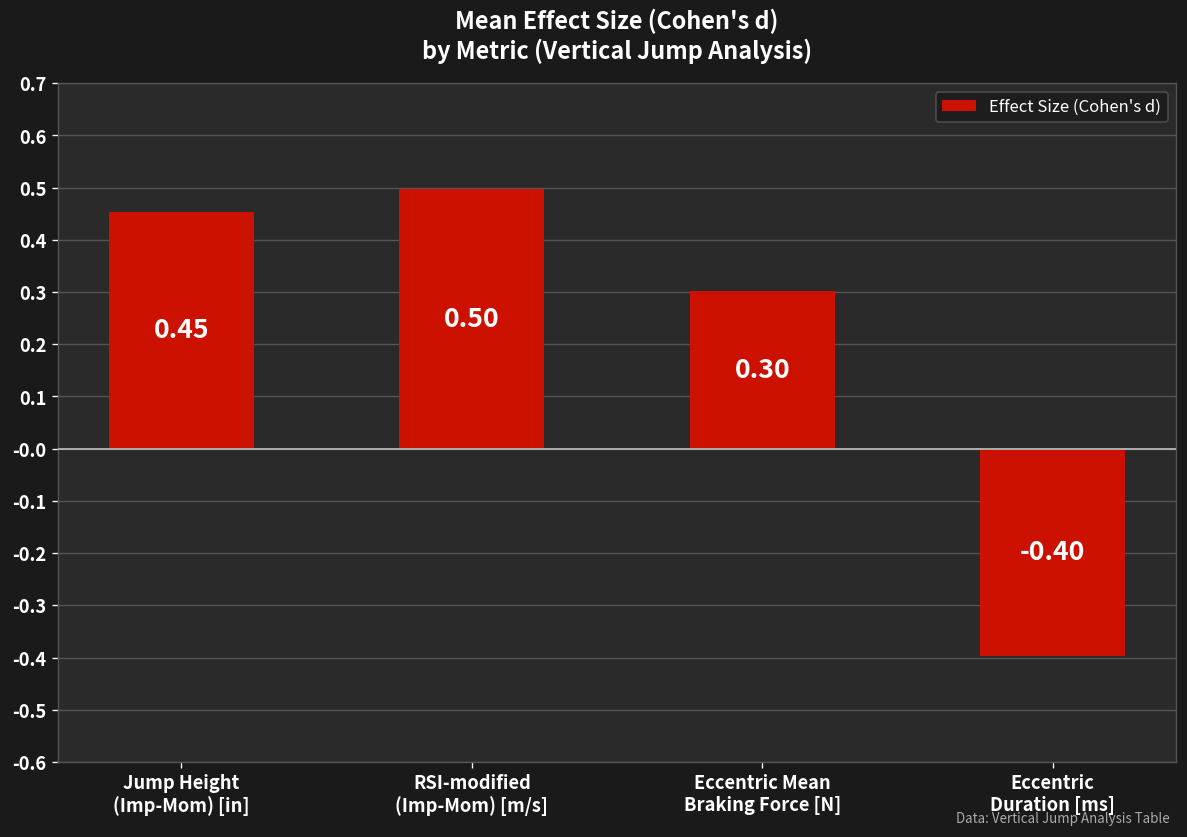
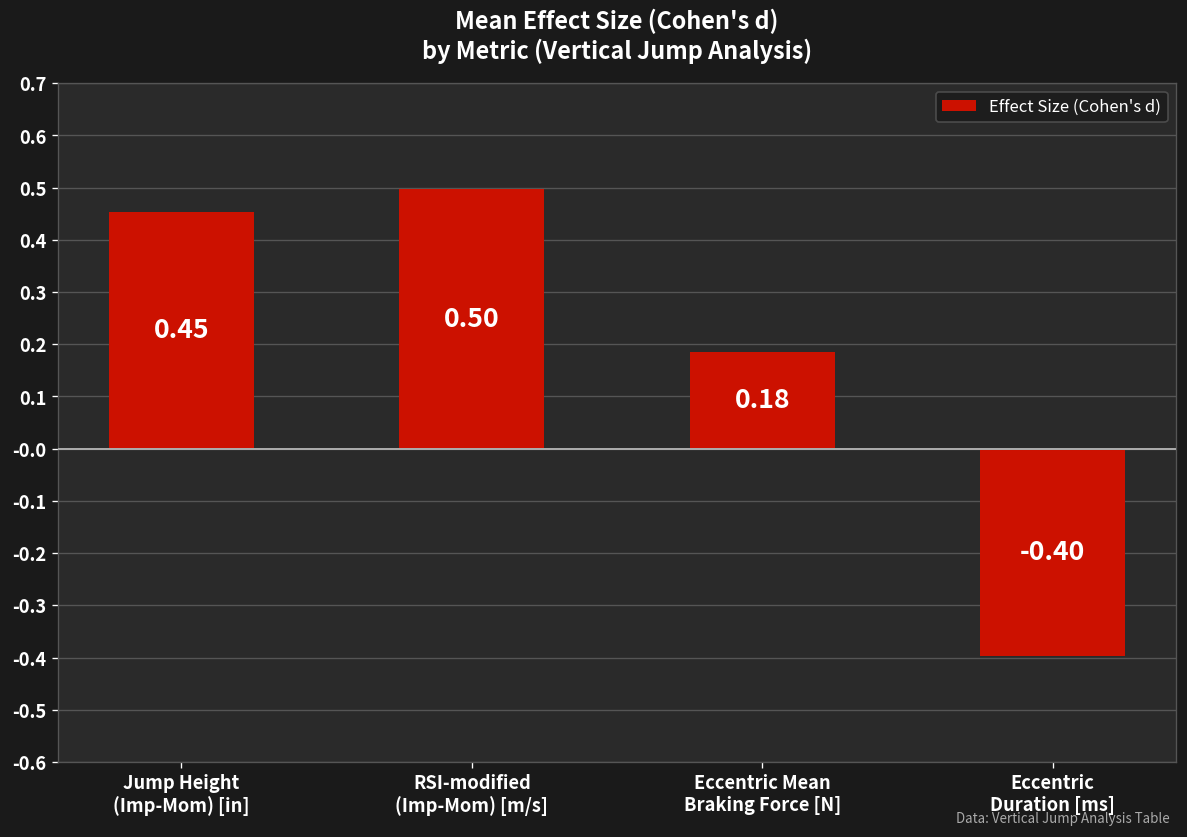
Eccentric Mean Braking Force [N]: 0.30 -> 0.18
